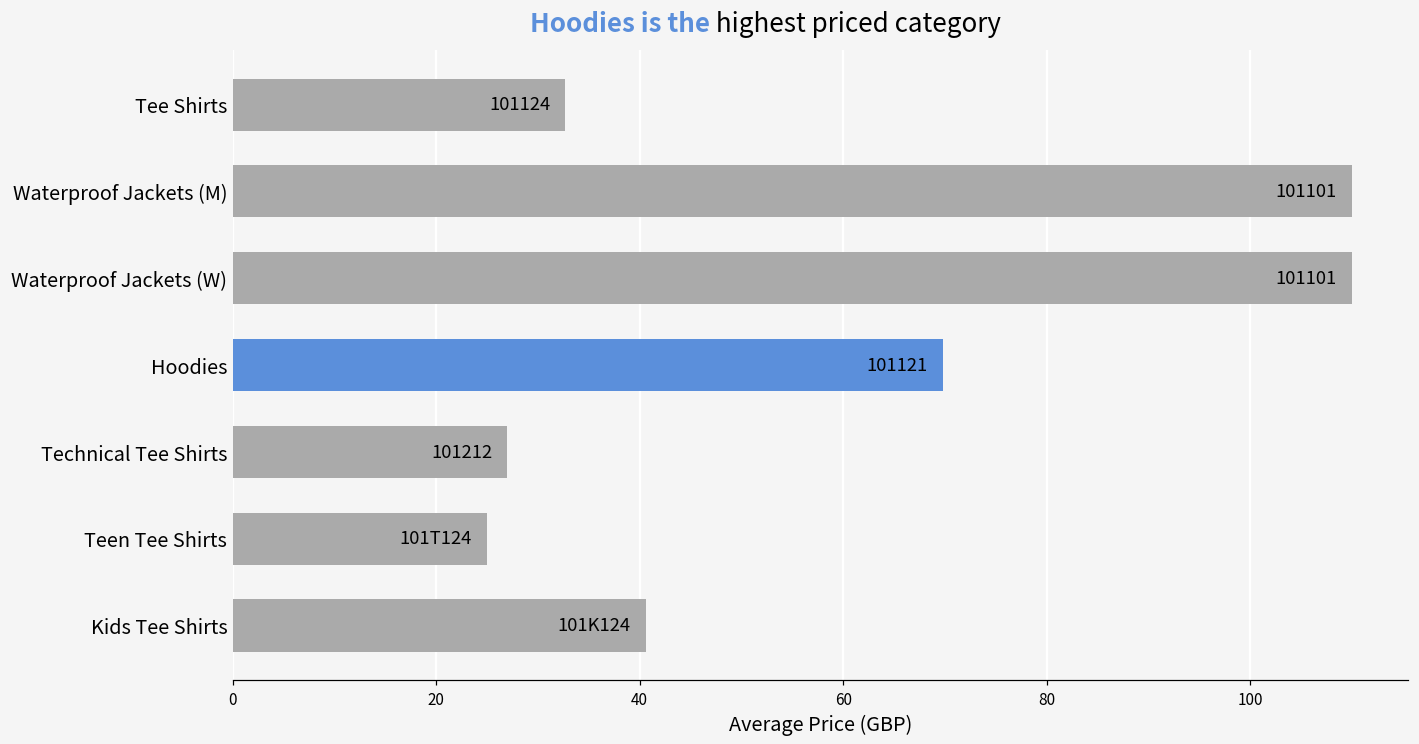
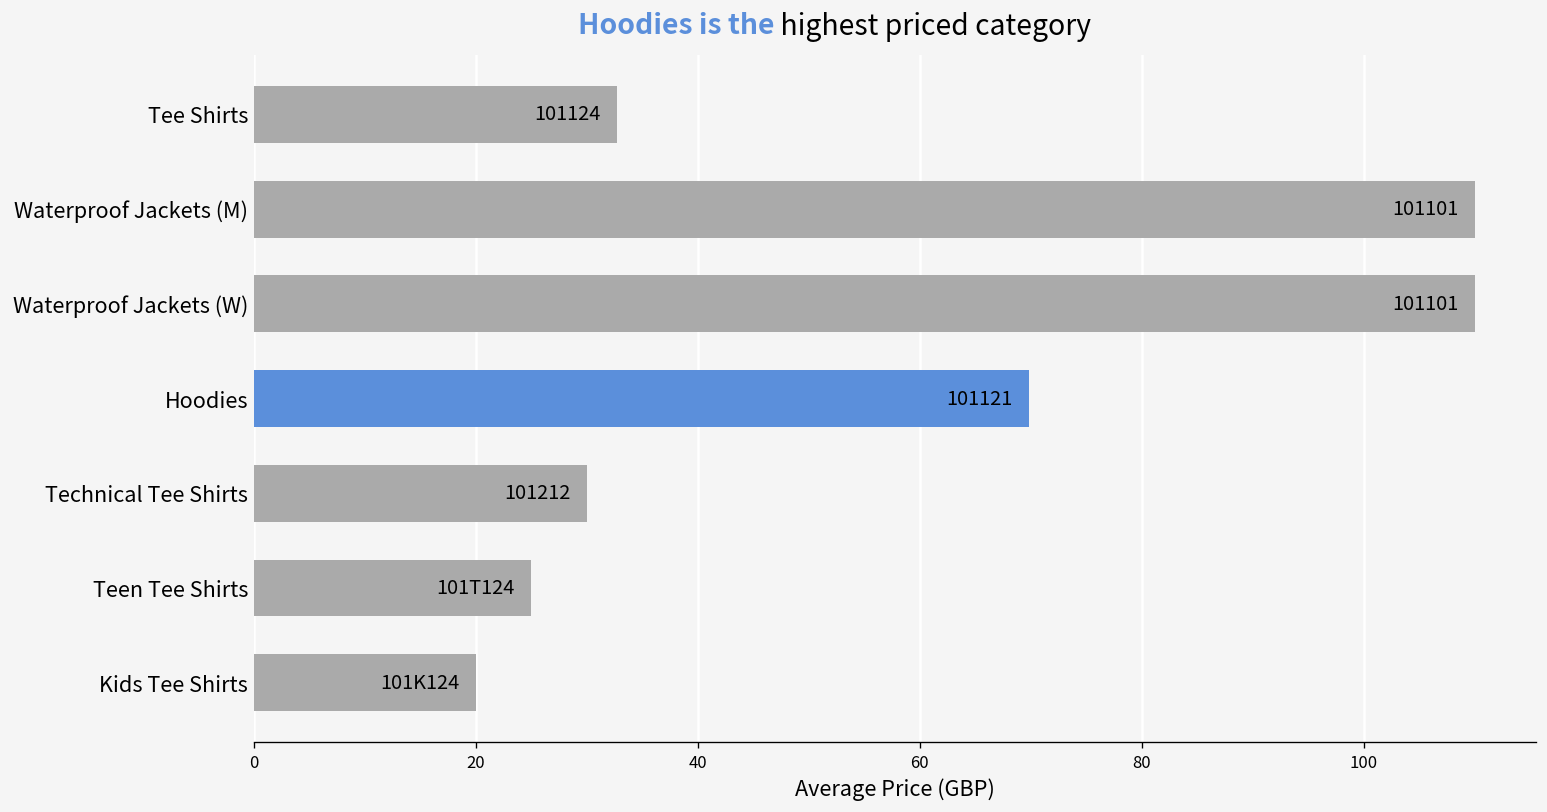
Technical Tee Shirts: 27 -> 30
Kids Tee Shirts: 41 -> 20
